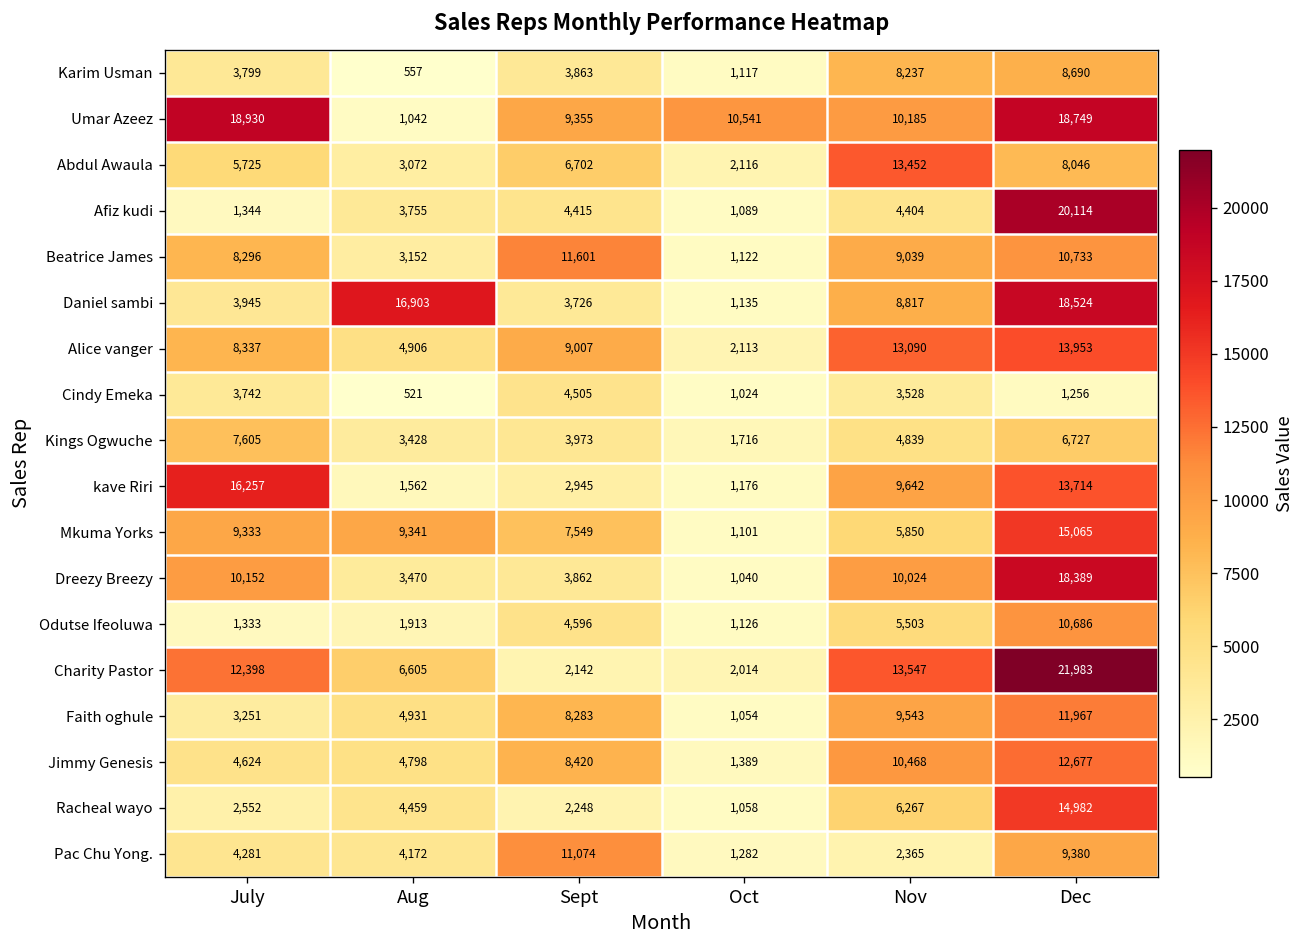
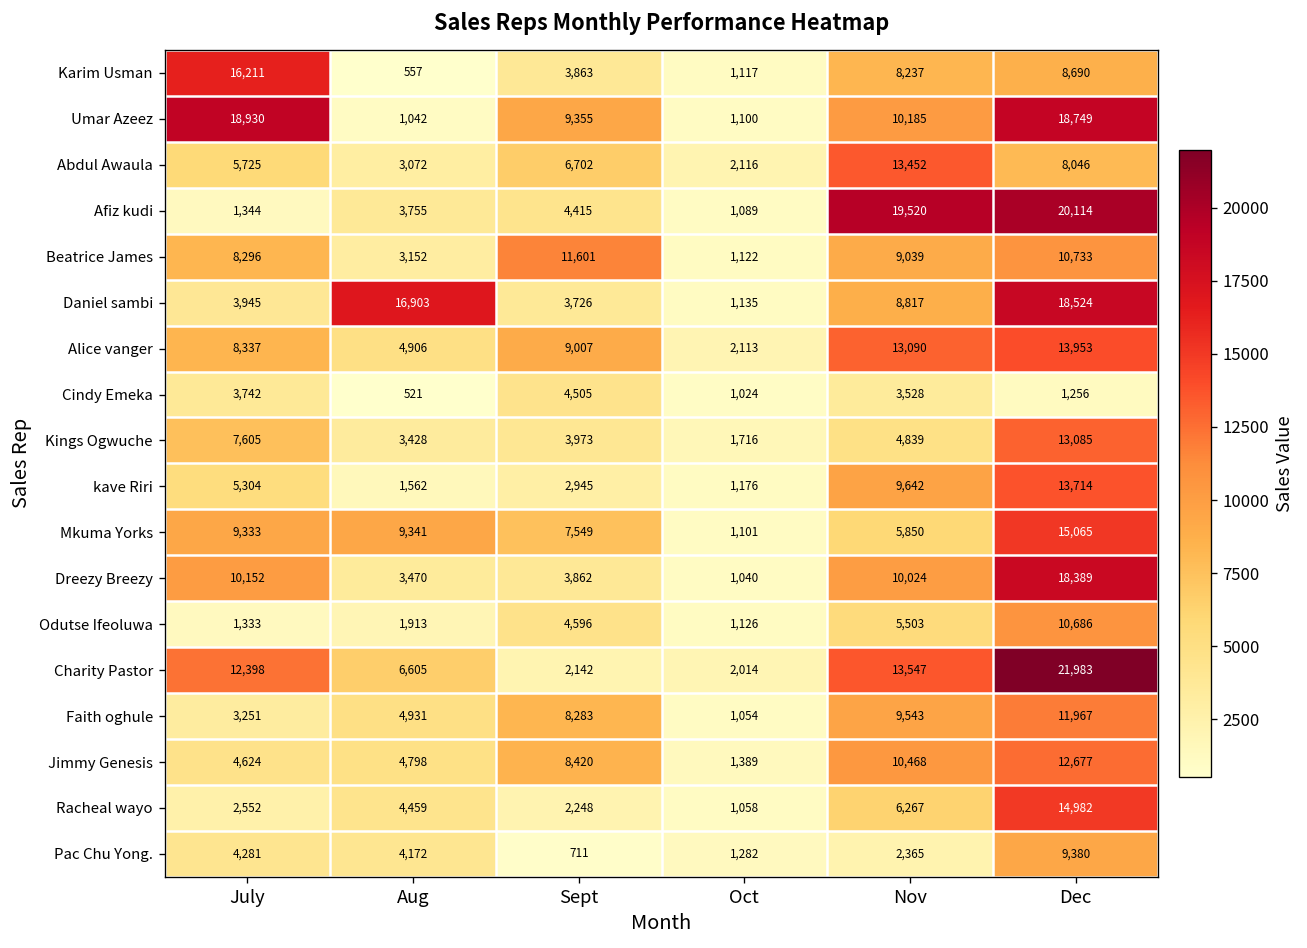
Karim Usman, July: 3,799 -> 16,211
Umar Azeez, Oct: 10,541 -> 1,100
Afiz kudi, Nov: 4,404 -> 19,520
Kings Ogwuche, Dec: 6,727 -> 13,085
kave Riri, July: 16,257 -> 5,304
Pac Chu Yong., Sept: 11,074 -> 711
